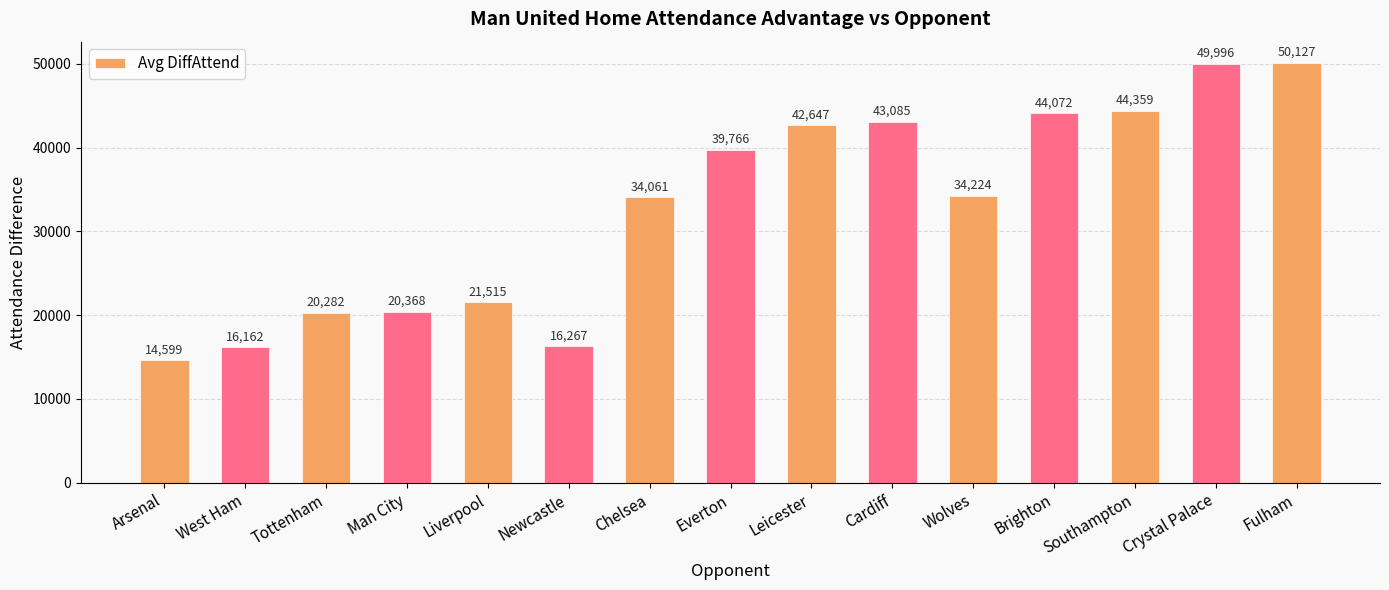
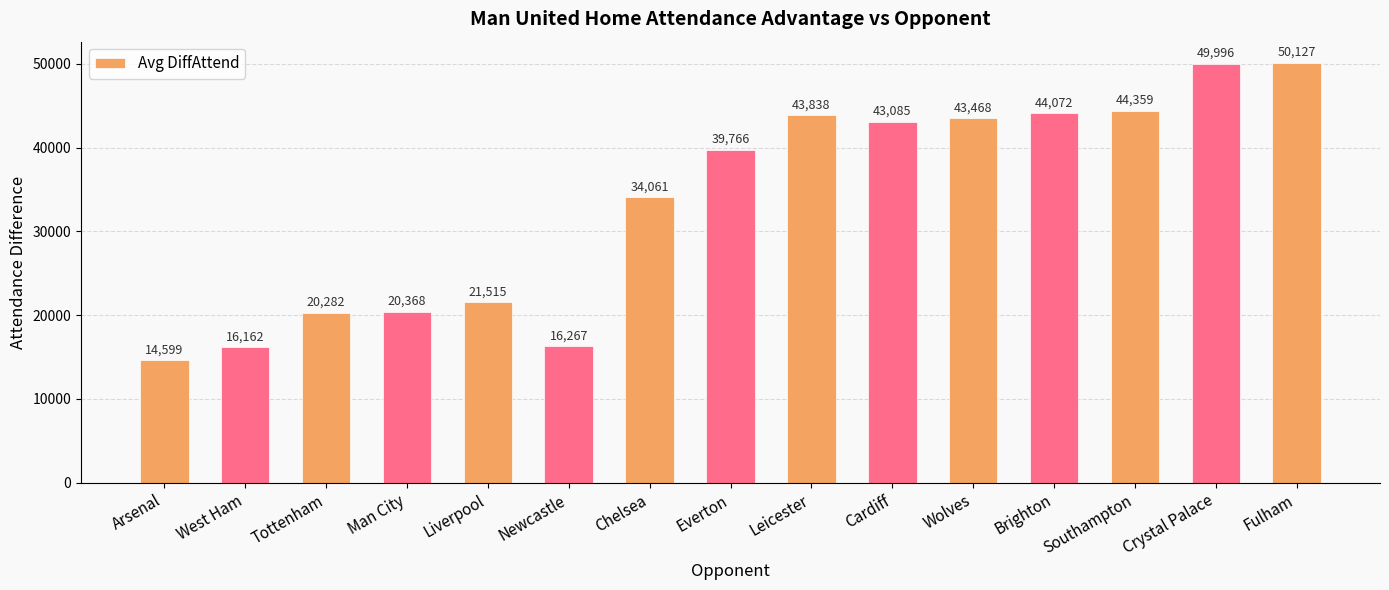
Leicester: 42,647 -> 43,838
Wolves: 34,224 -> 43,468
